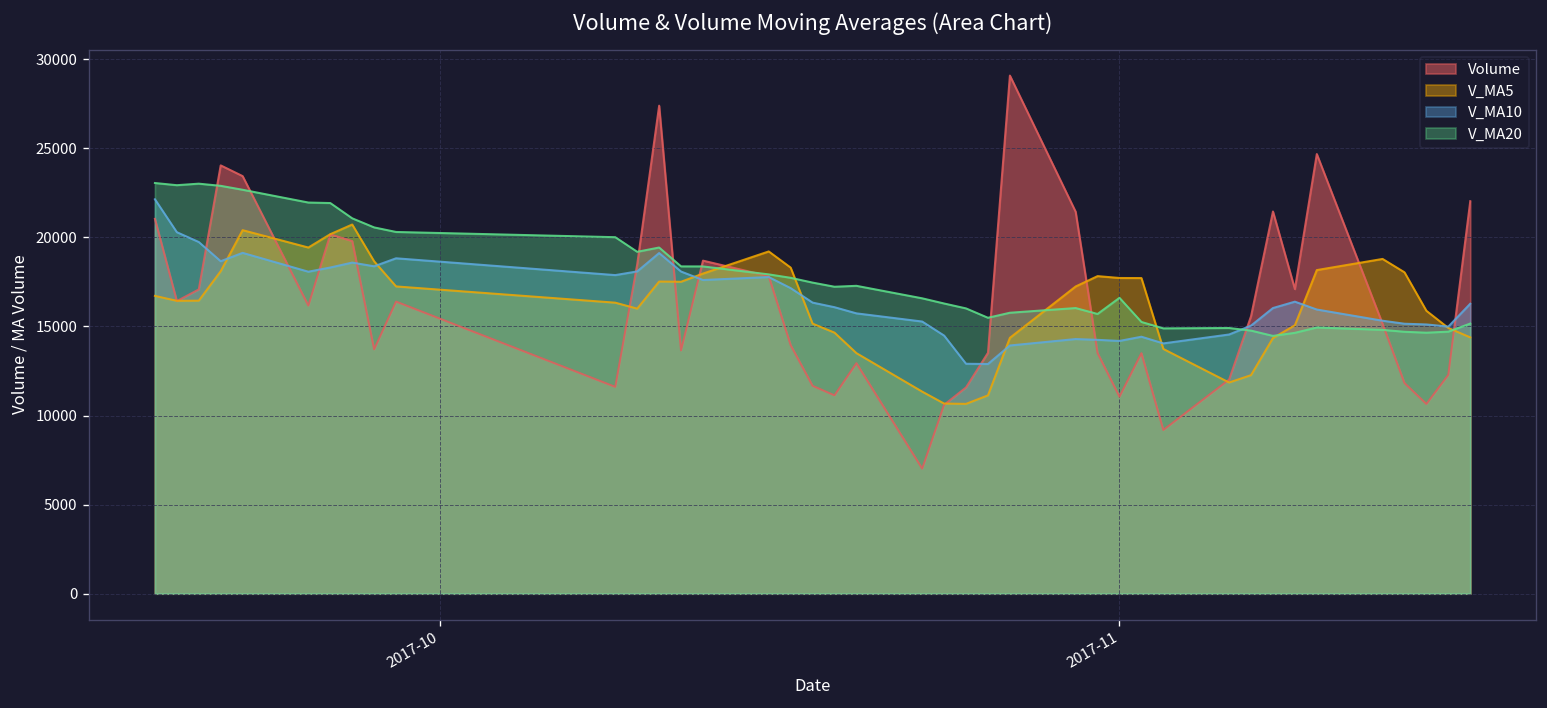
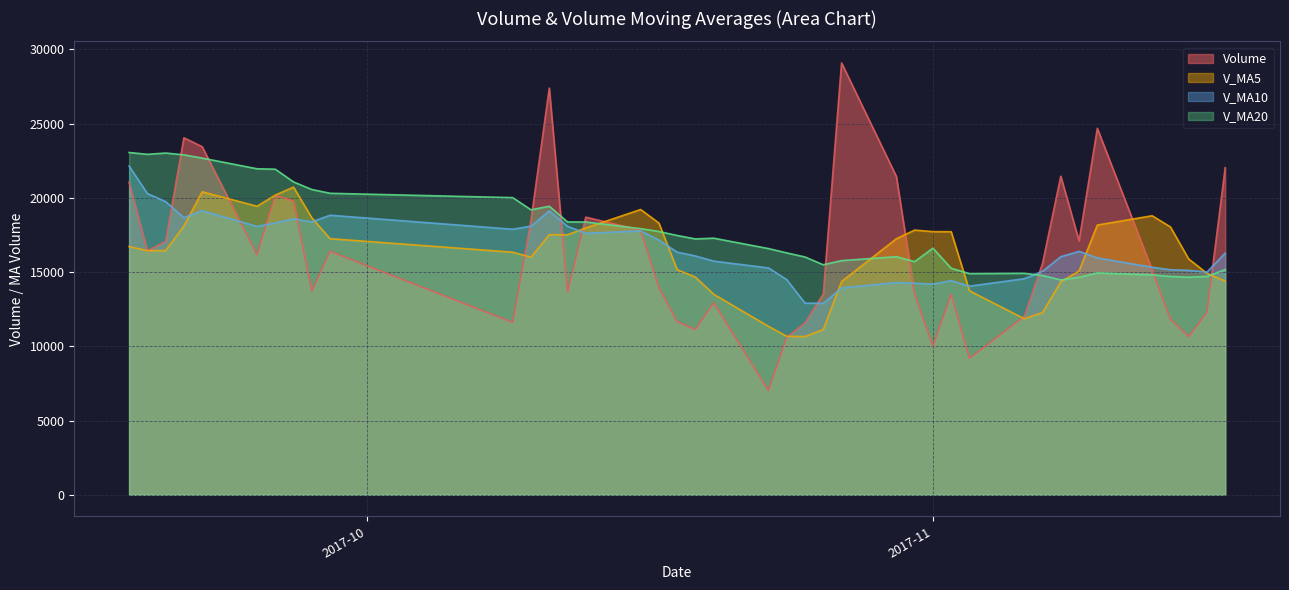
Volume, 2017-11: 11100 -> 10000
